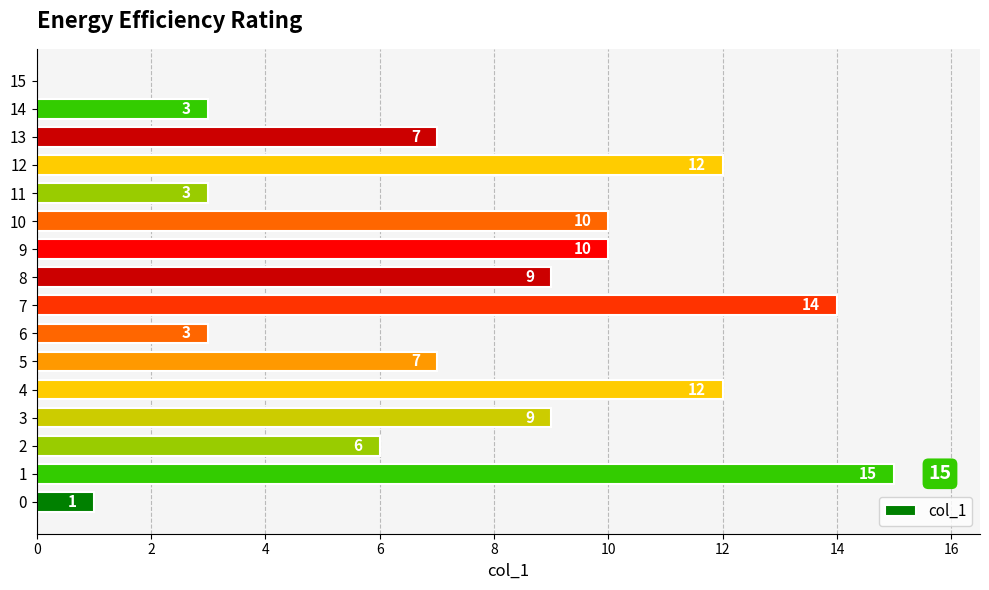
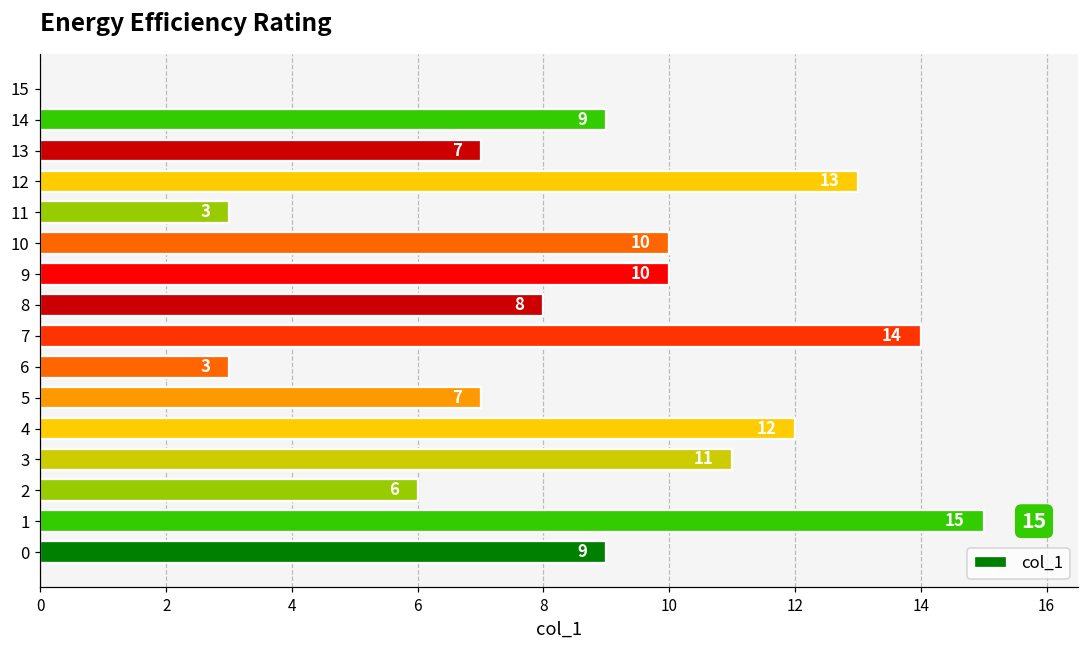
14: 3 -> 9
12: 12 -> 13
8: 9 -> 8
3: 9 -> 11
0: 1 -> 9
